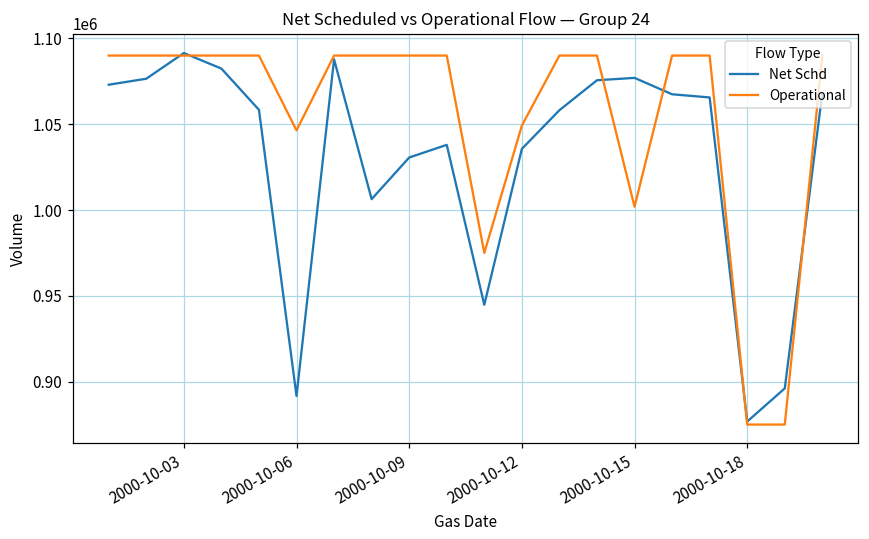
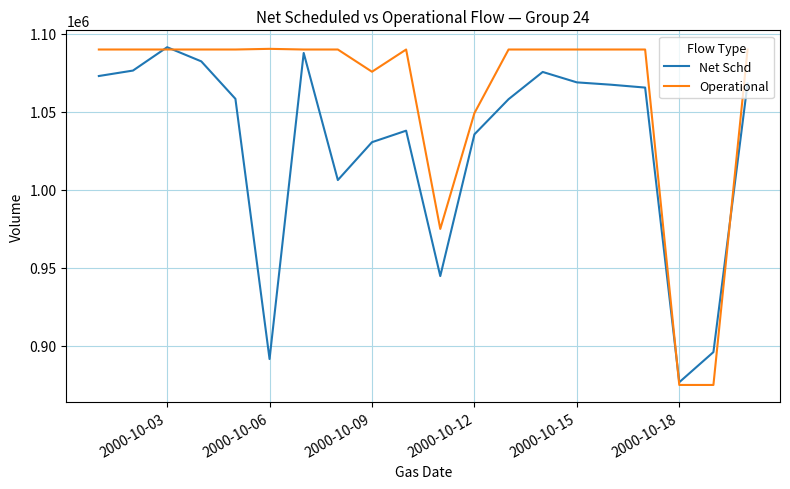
Operational, 2000-10-06: 1046000 -> 1090000
Operational, 2000-10-09: 1090000 -> 1076000
Net Schd, 2000-10-15: 1077000 -> 1069000
Operational, 2000-10-15: 1002000 -> 1090000
